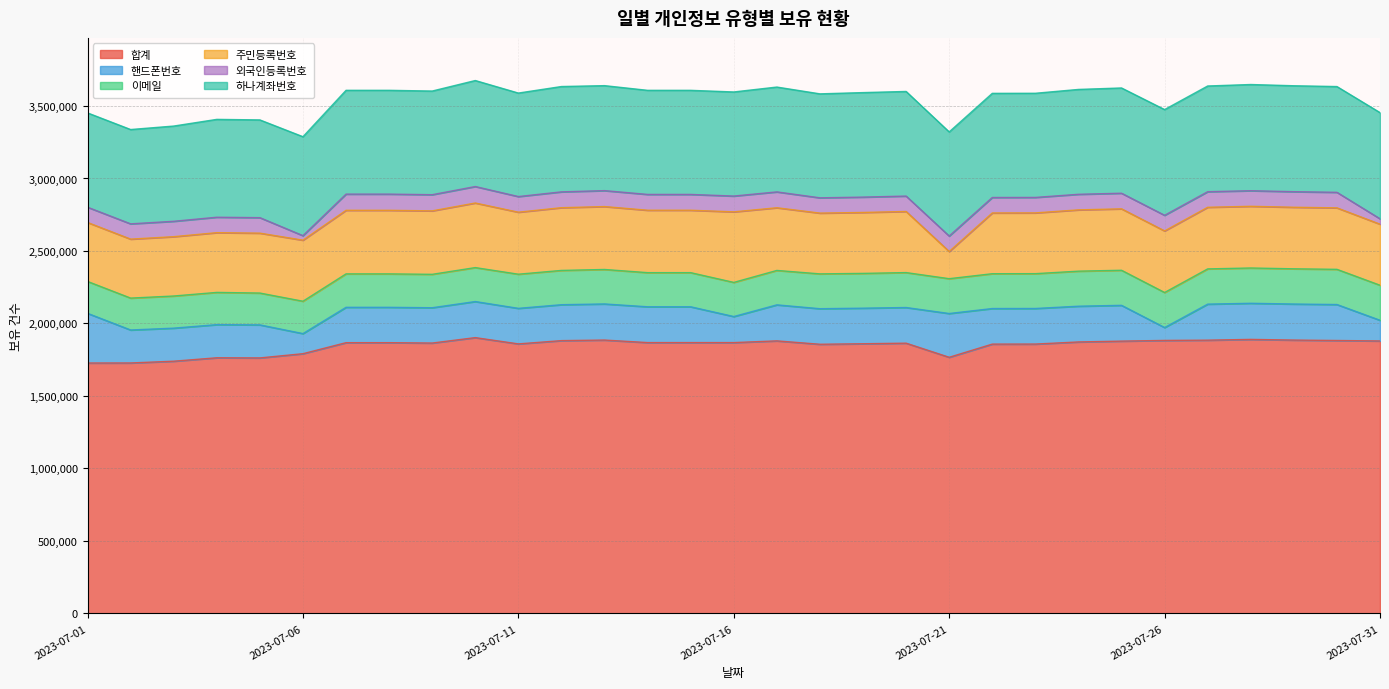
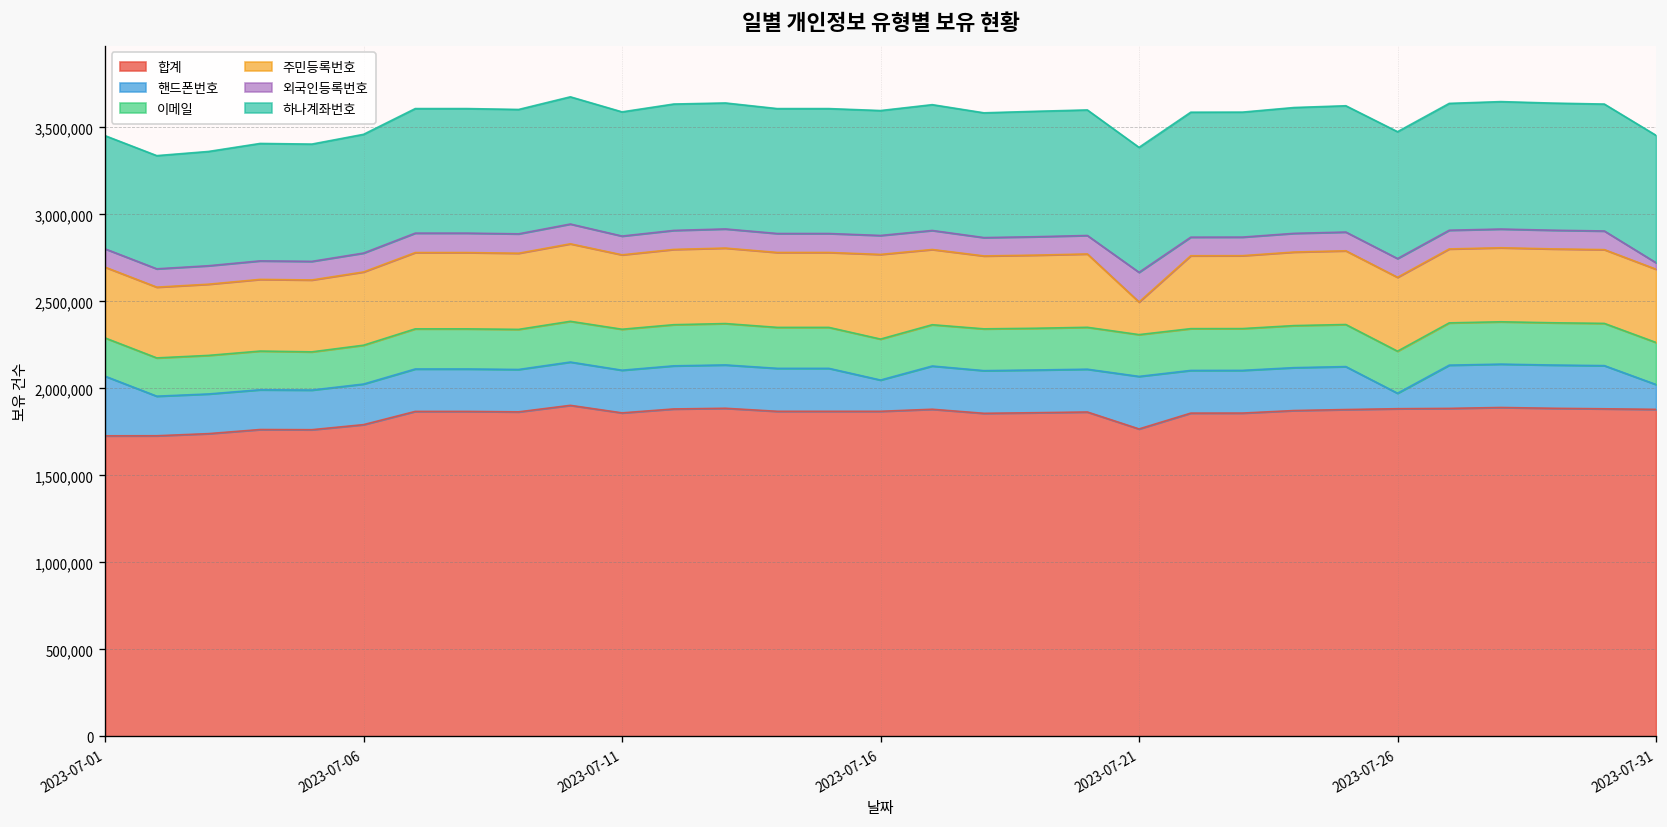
핸드폰번호, 2023-07-06: 140,000 -> 230,000
외국인등록번호, 2023-07-06: 30,000 -> 110,000
외국인등록번호, 2023-07-21: 110,000 -> 170,000
